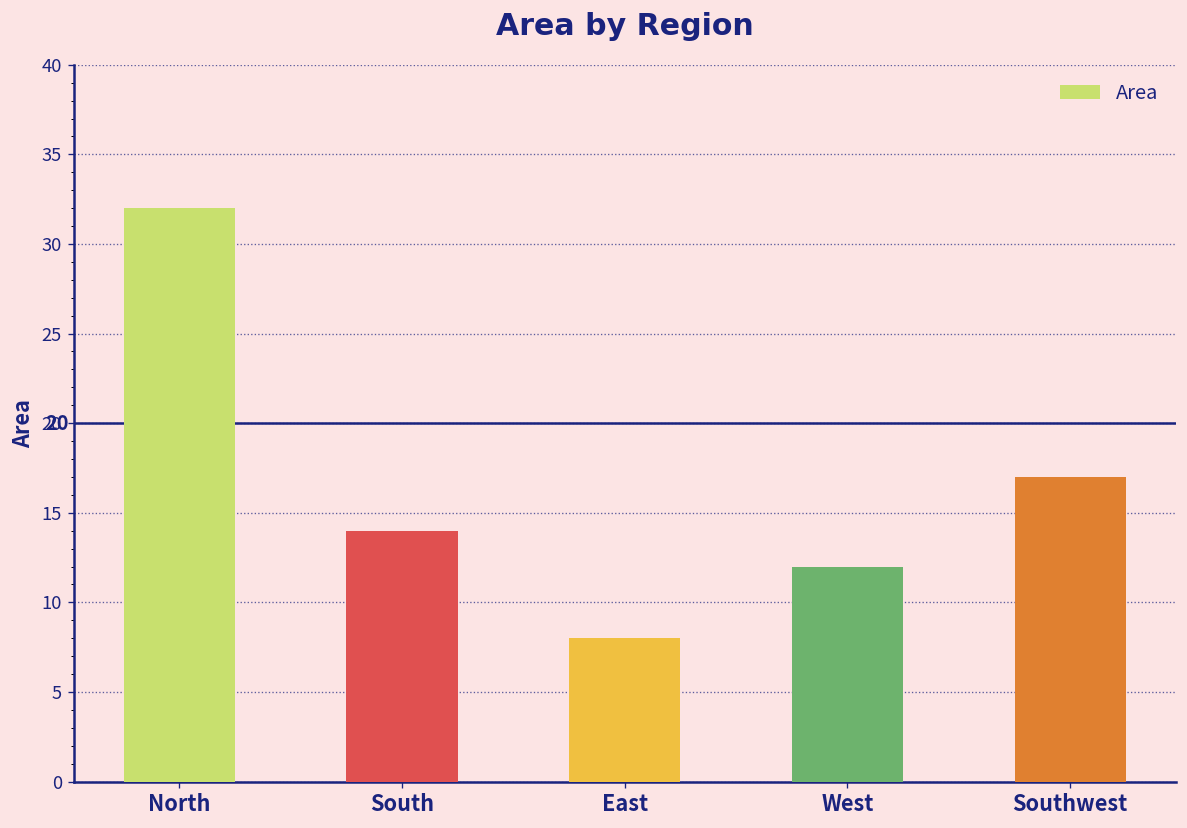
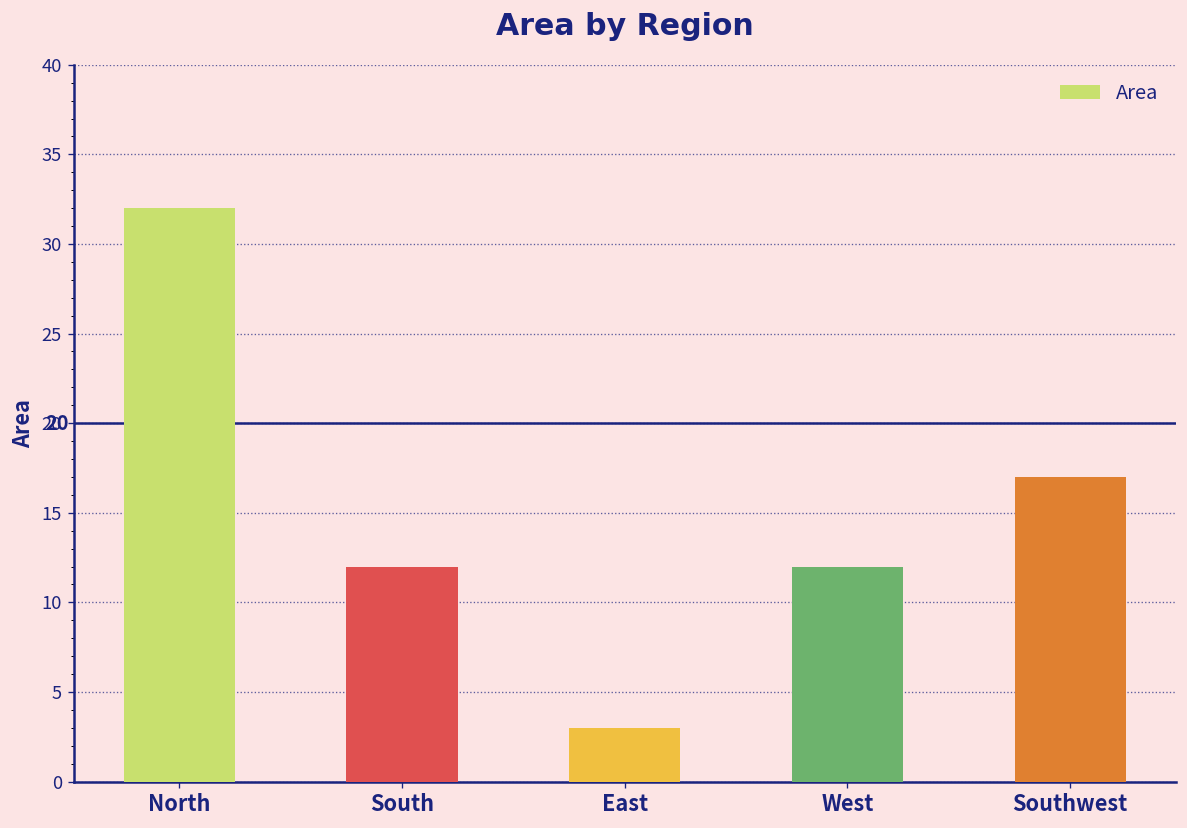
South: 14 -> 12
East: 8 -> 3
